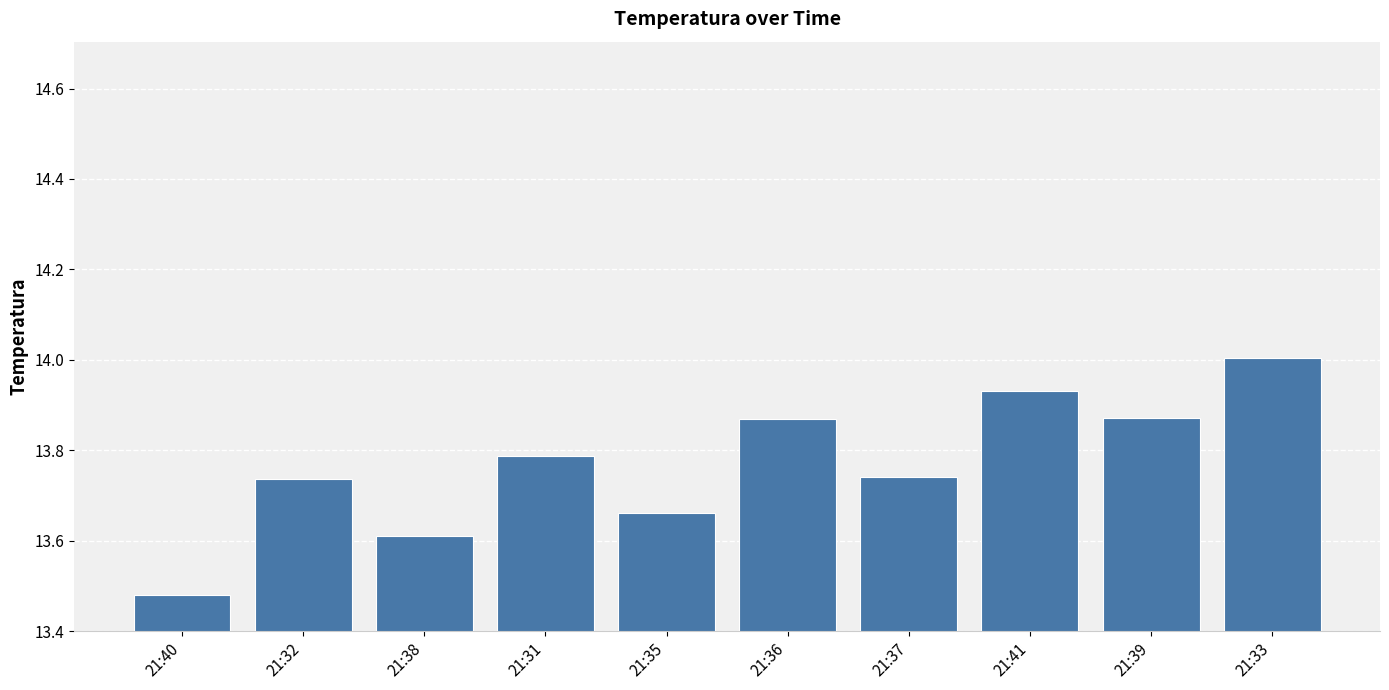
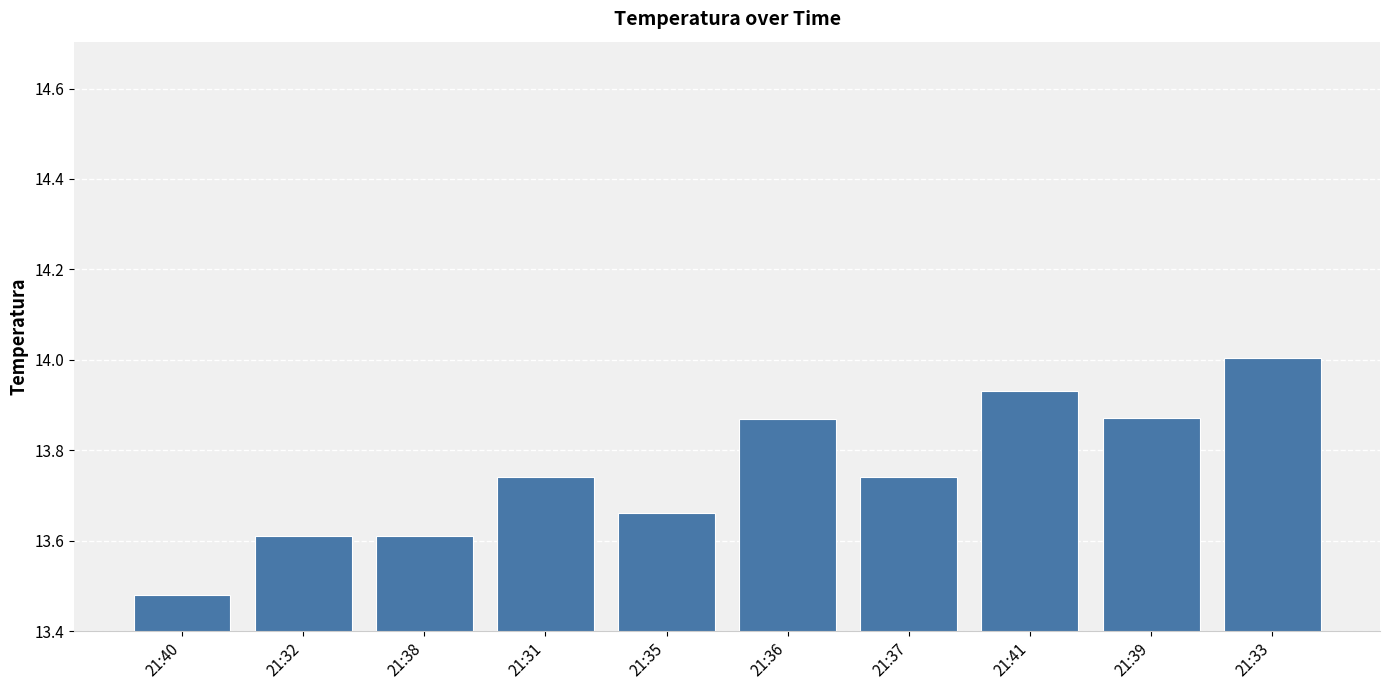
21:32: 13.74 -> 13.61
21:31: 13.79 -> 13.74
